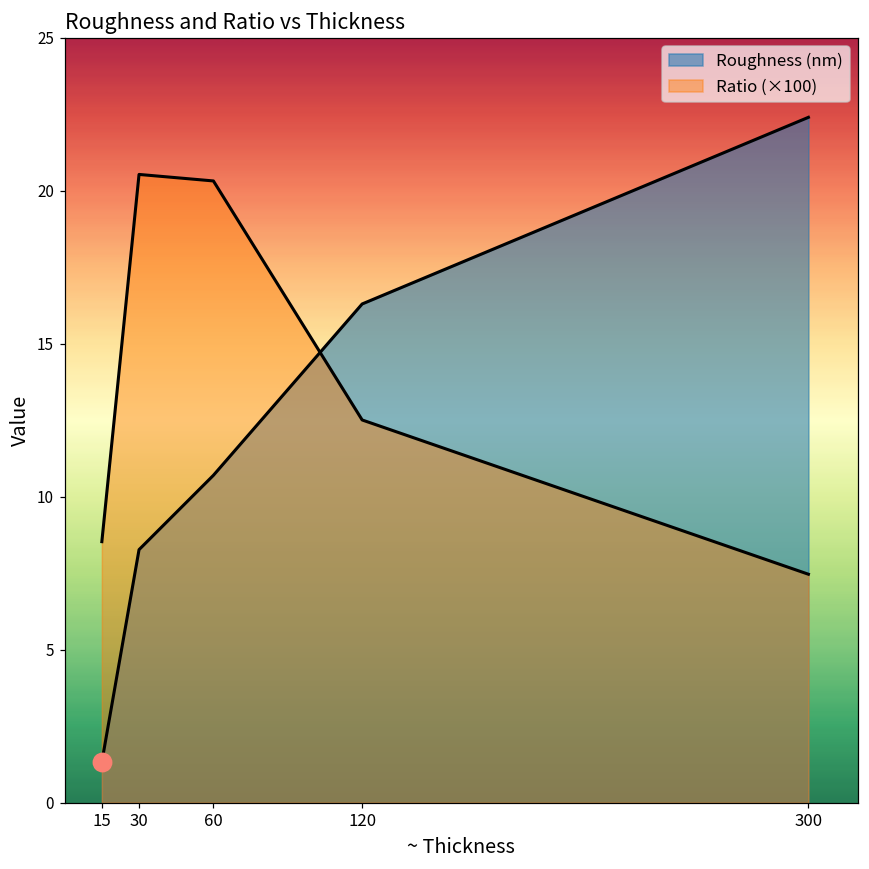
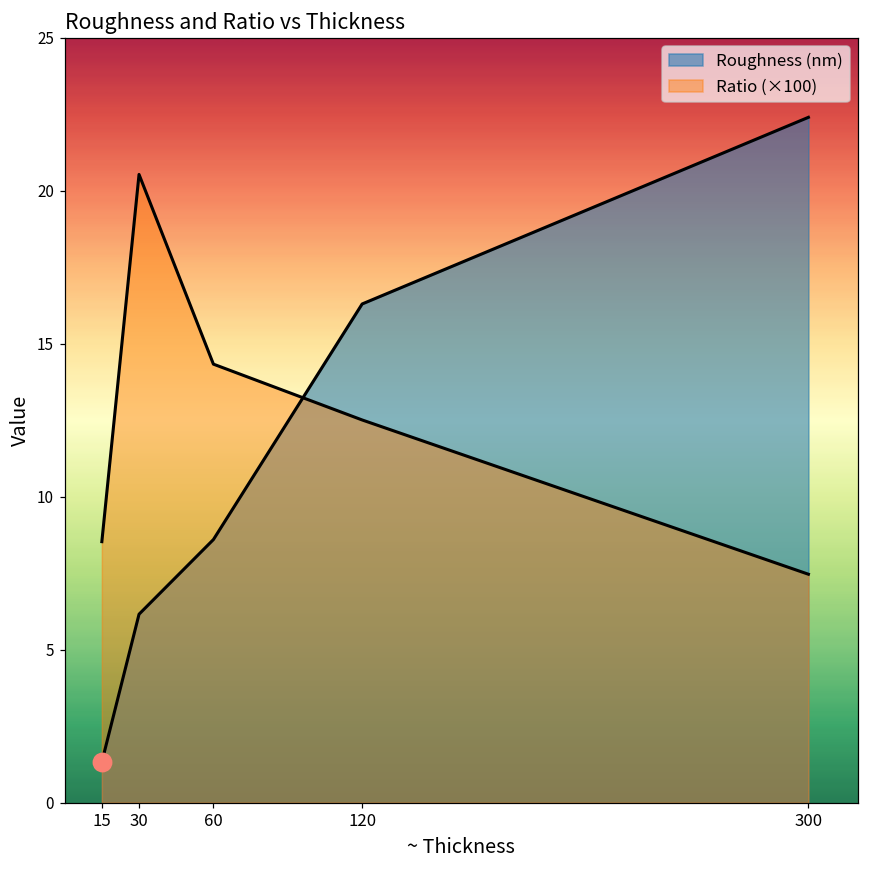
Roughness (nm), 30: 8.3 -> 6.2
Roughness (nm), 60: 10.7 -> 8.6
Ratio (×100), 60: 20.3 -> 14.3
